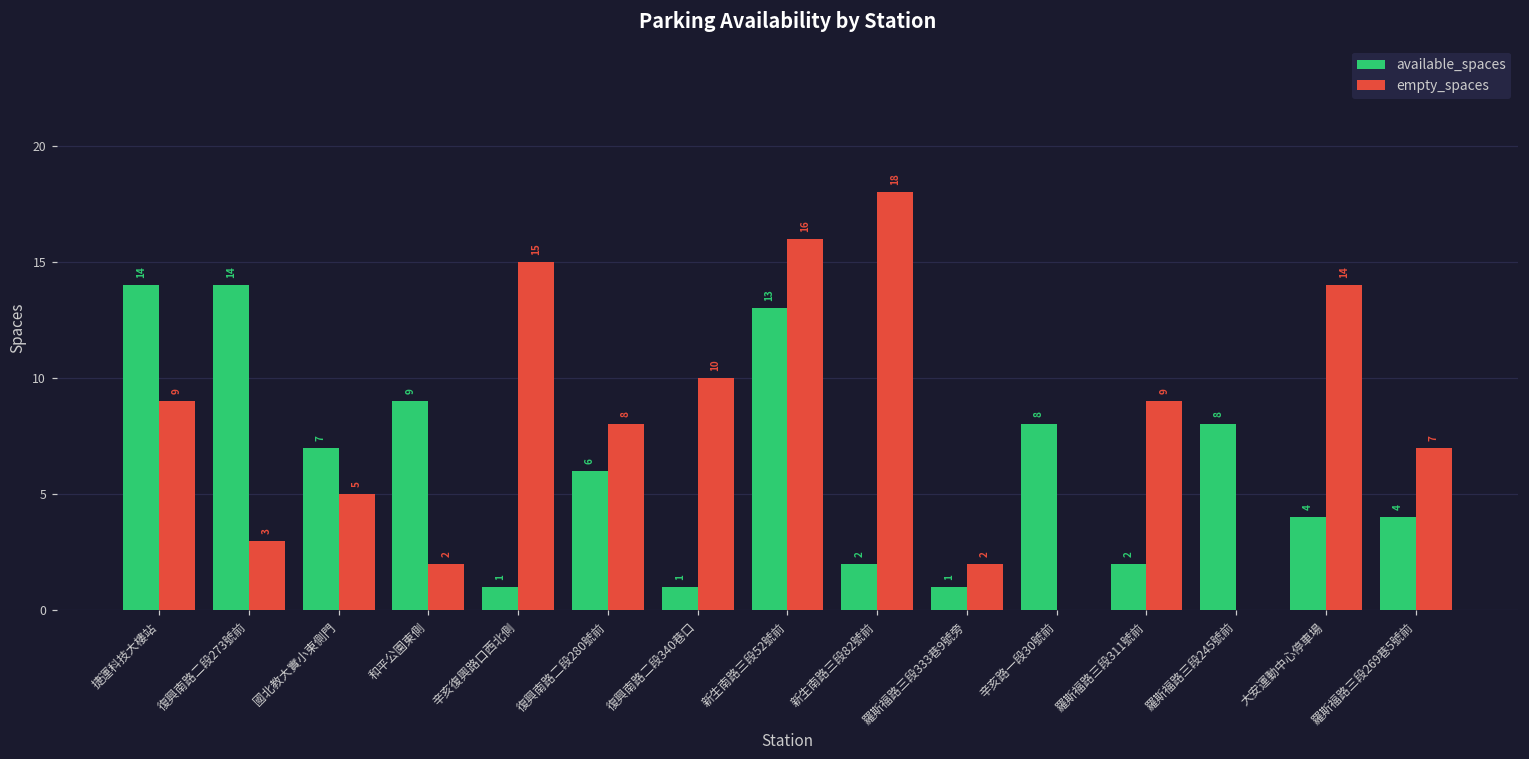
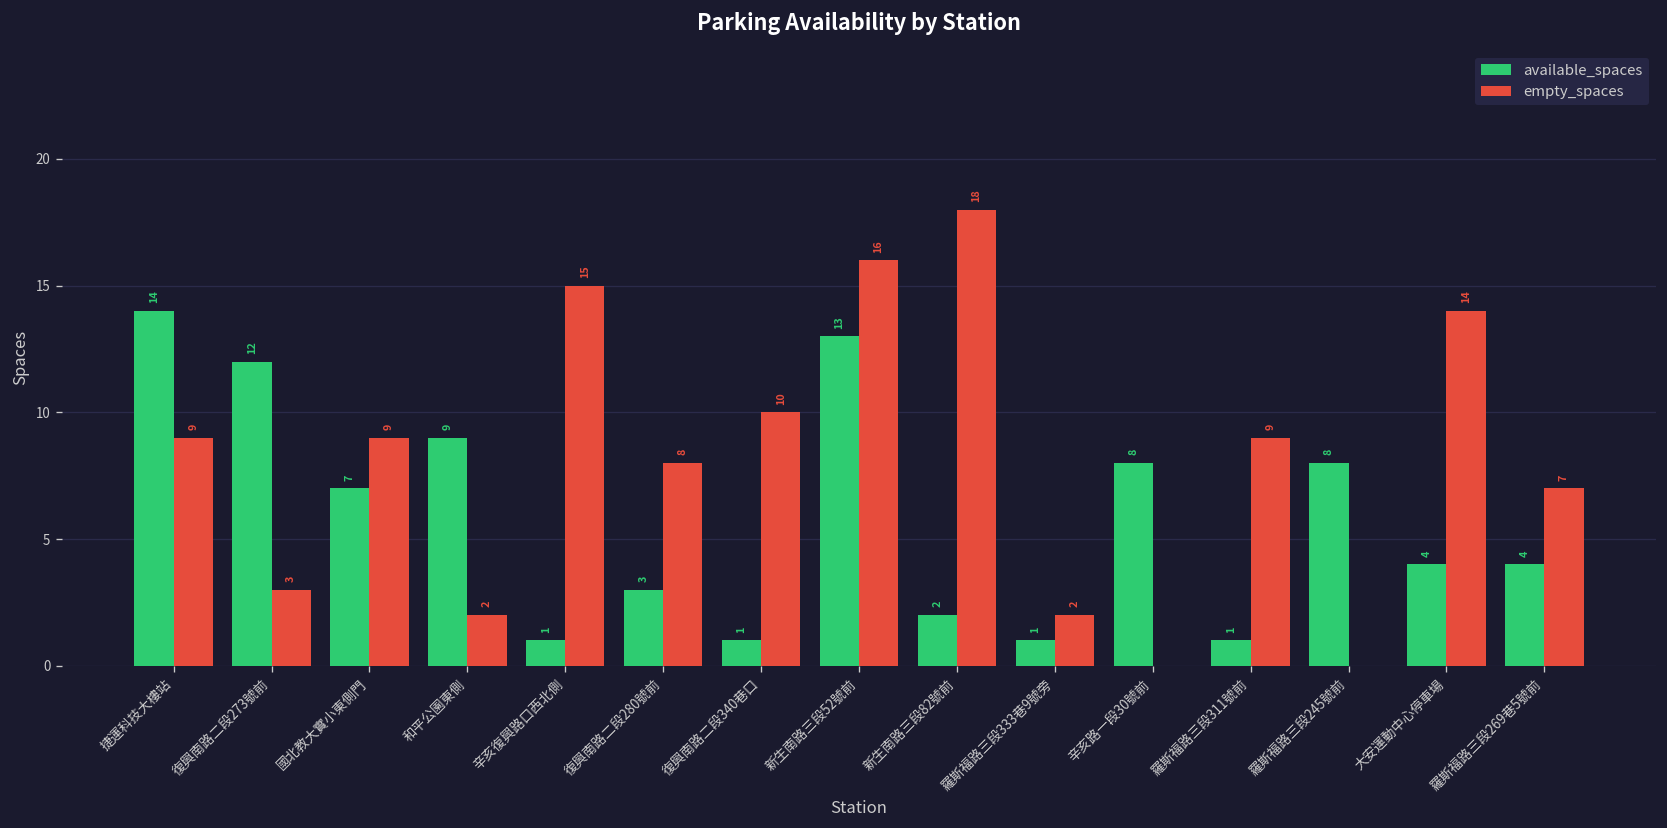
available_spaces, 復興南路二段273號前: 14 -> 12
empty_spaces, 國北教大實小東側門: 5 -> 9
available_spaces, 復興南路二段280號前: 6 -> 3
available_spaces, 羅斯福路三段311號前: 2 -> 1
